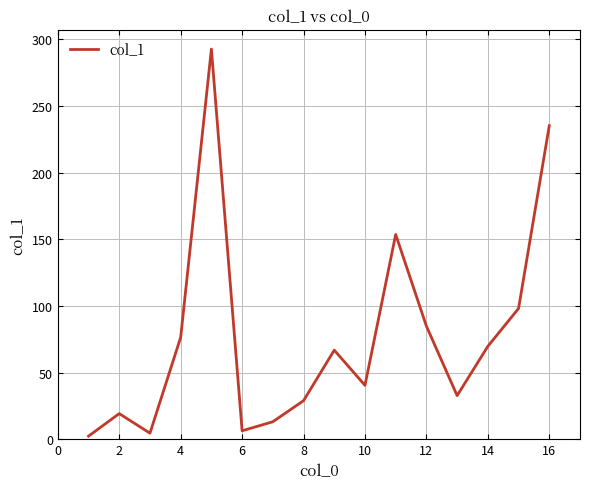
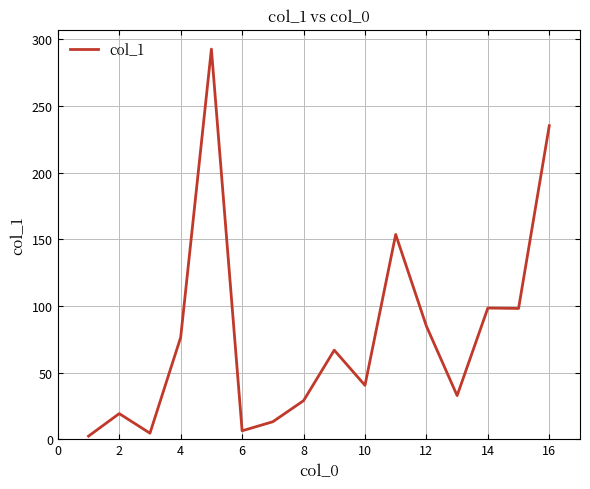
14: 70 -> 98
